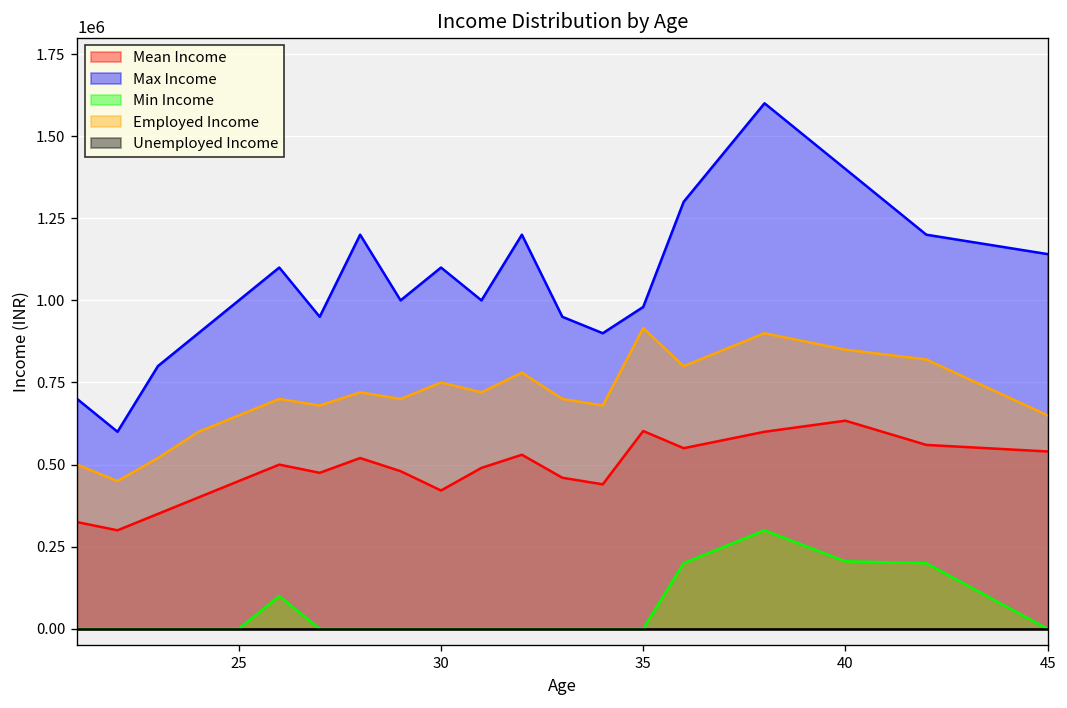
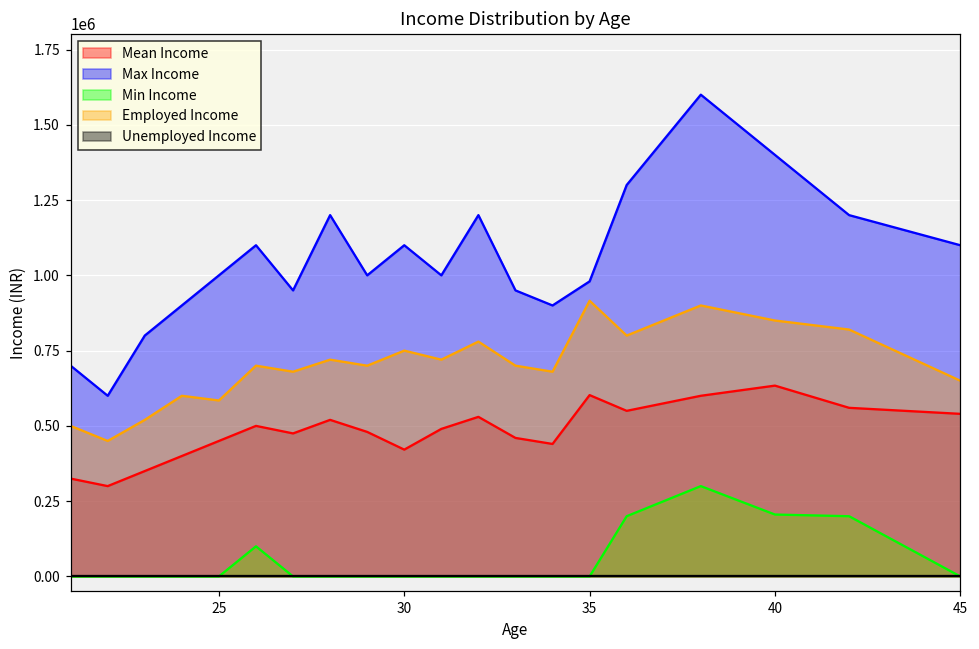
Employed Income, 25: 650000 -> 580000
Max Income, 45: 1140000 -> 1100000
